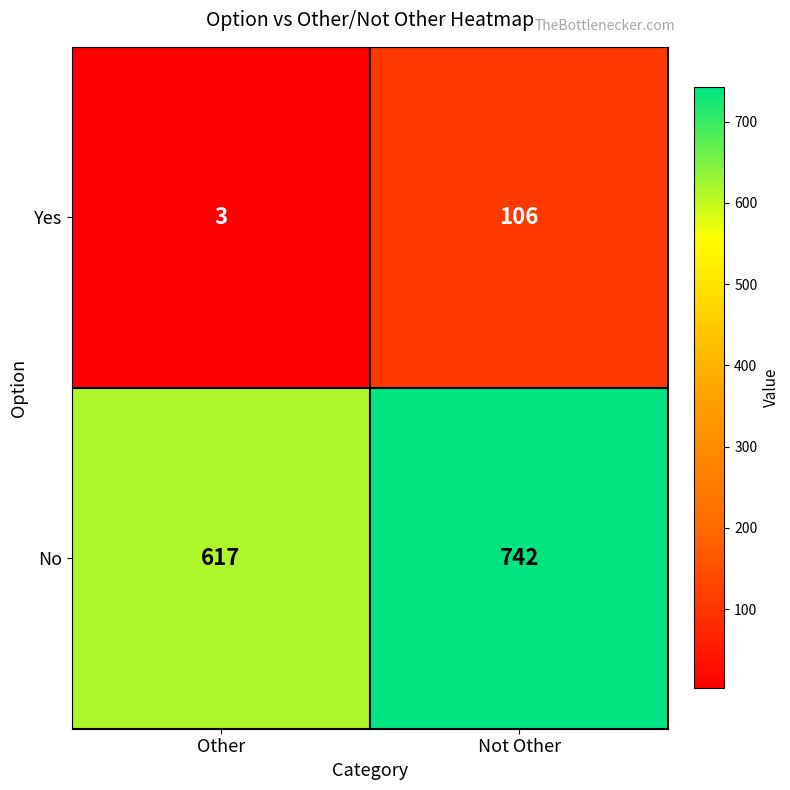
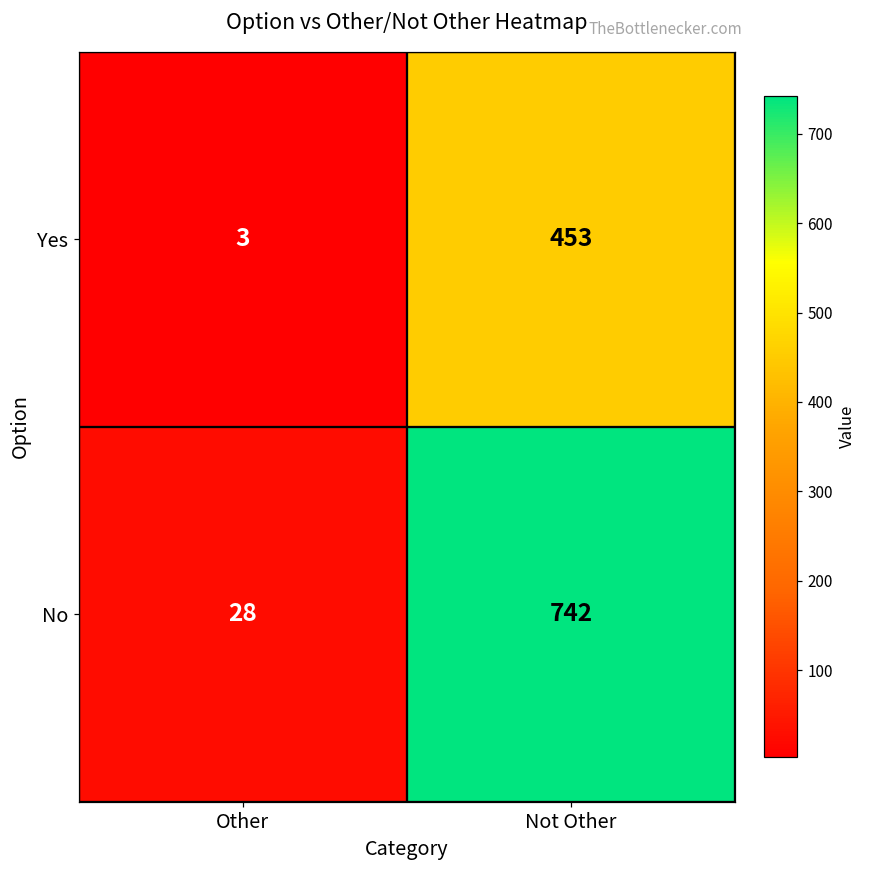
Yes, Not Other: 106 -> 453
No, Other: 617 -> 28
